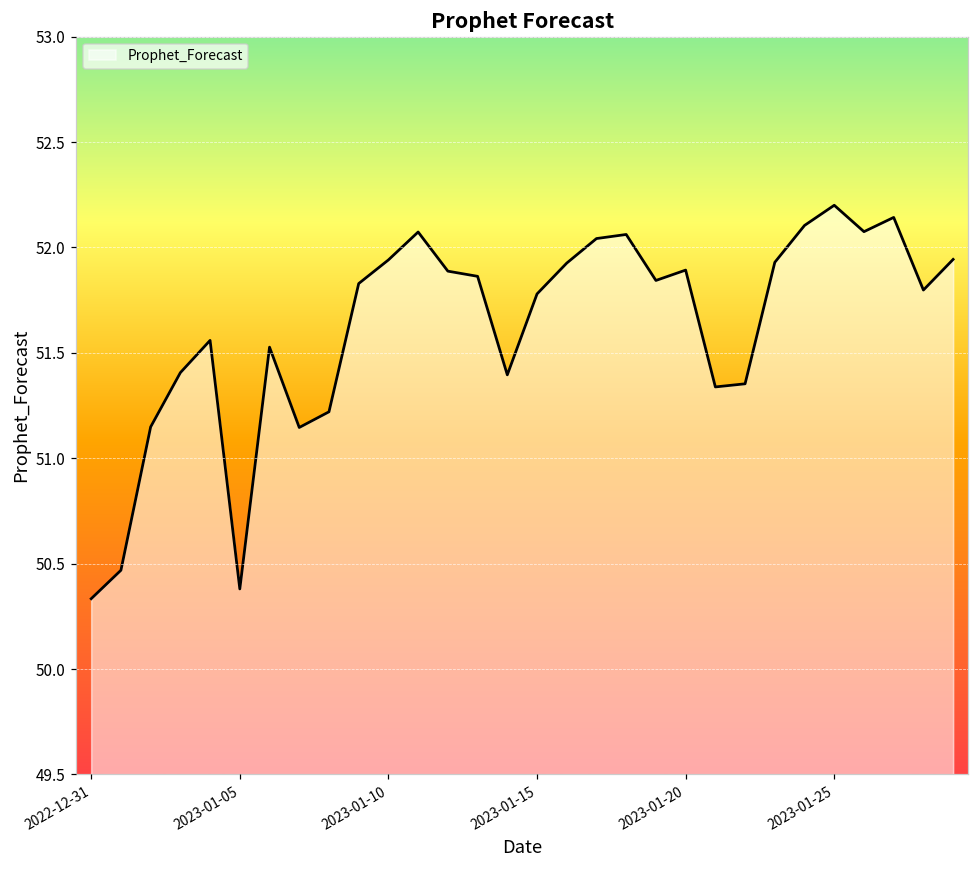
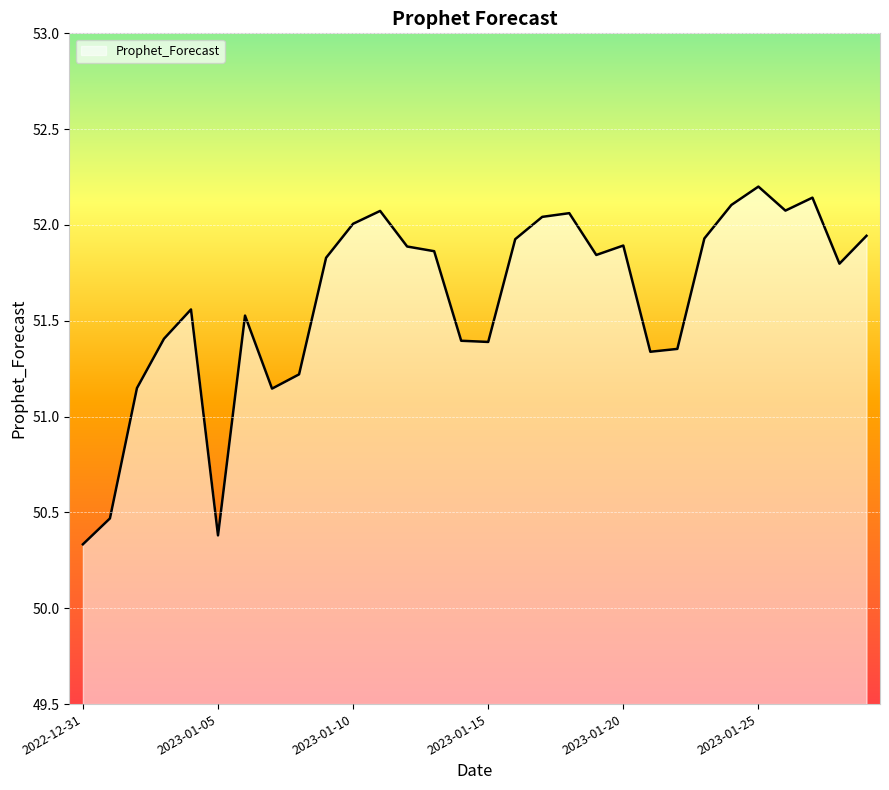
2023-01-10: 51.94 -> 52.01
2023-01-15: 51.78 -> 51.39
